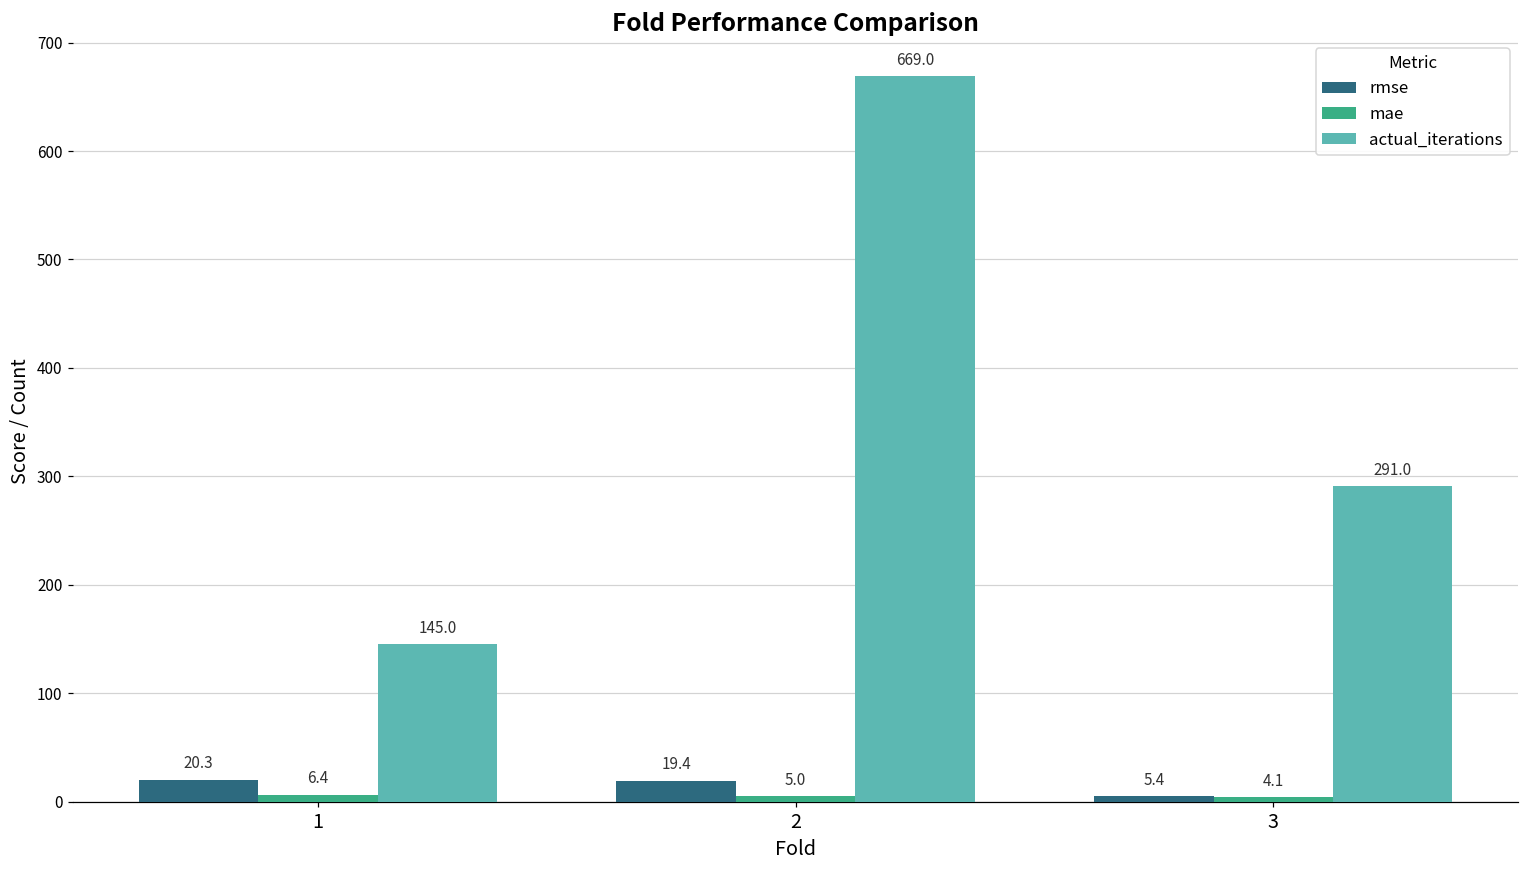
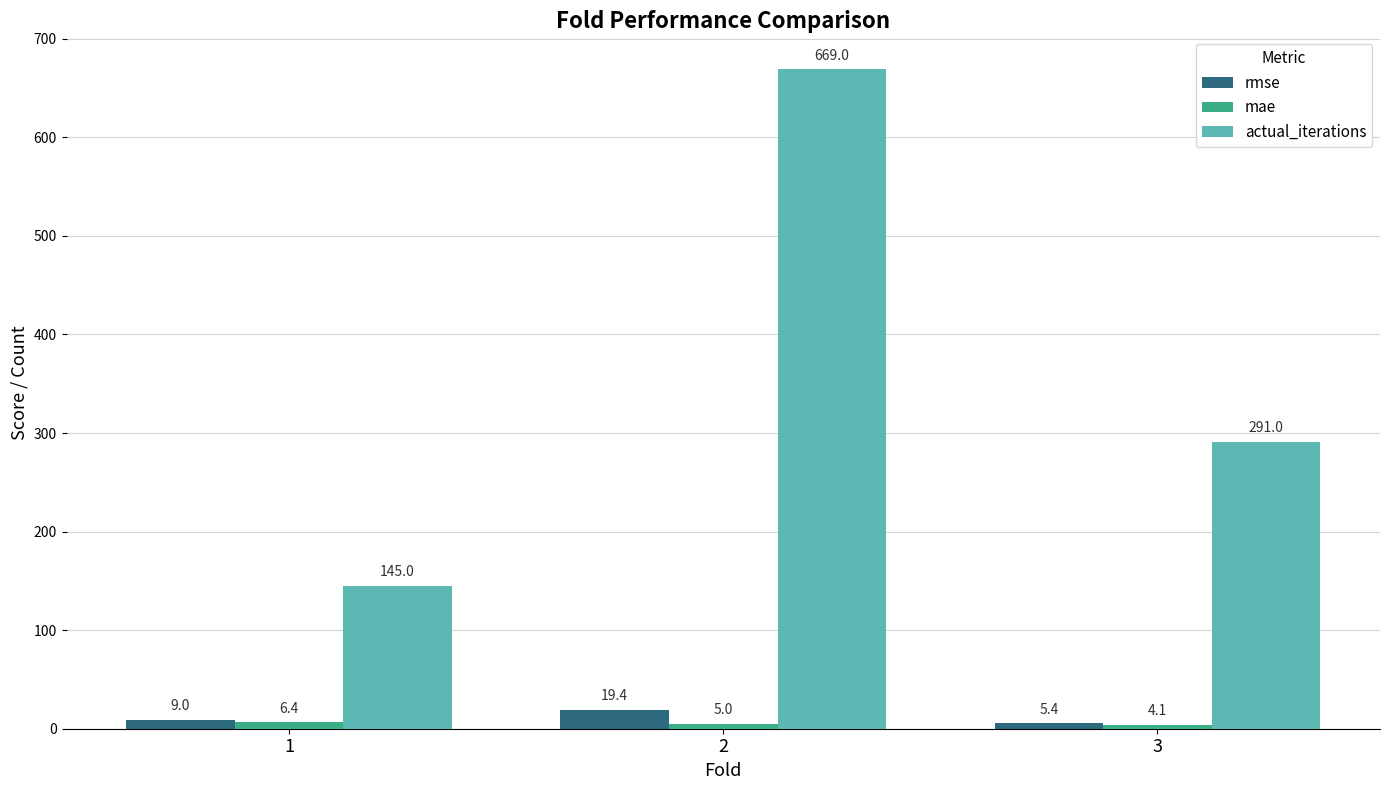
rmse, 1: 20.3 -> 9.0
